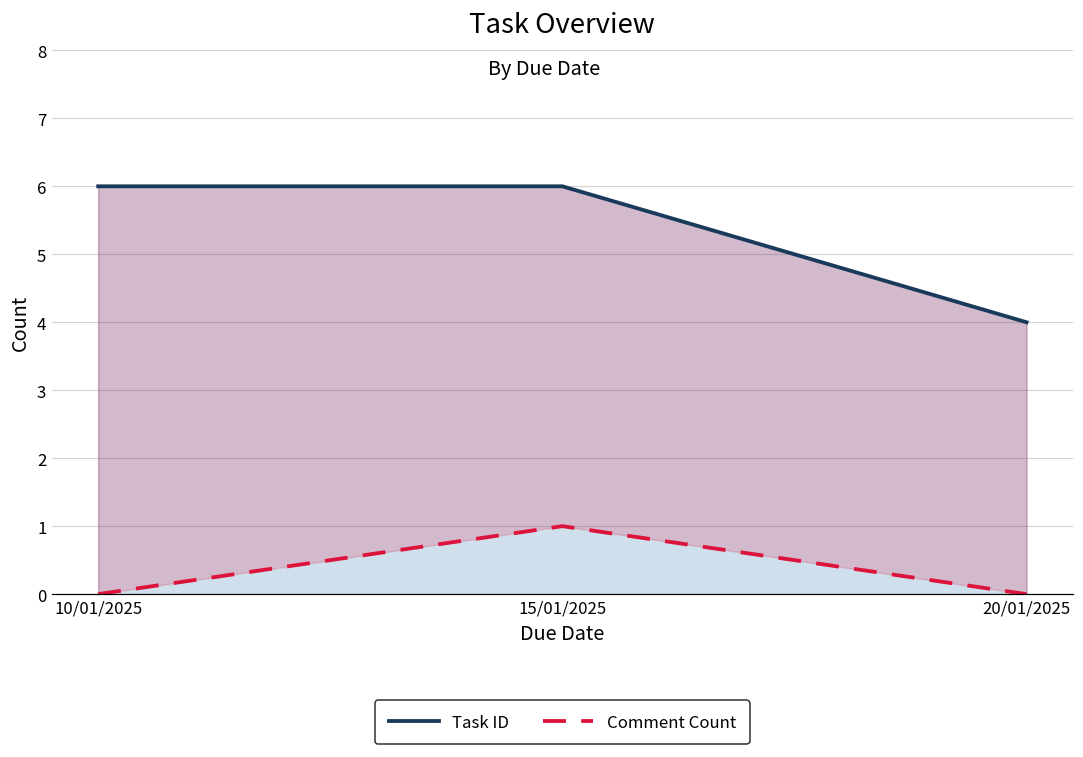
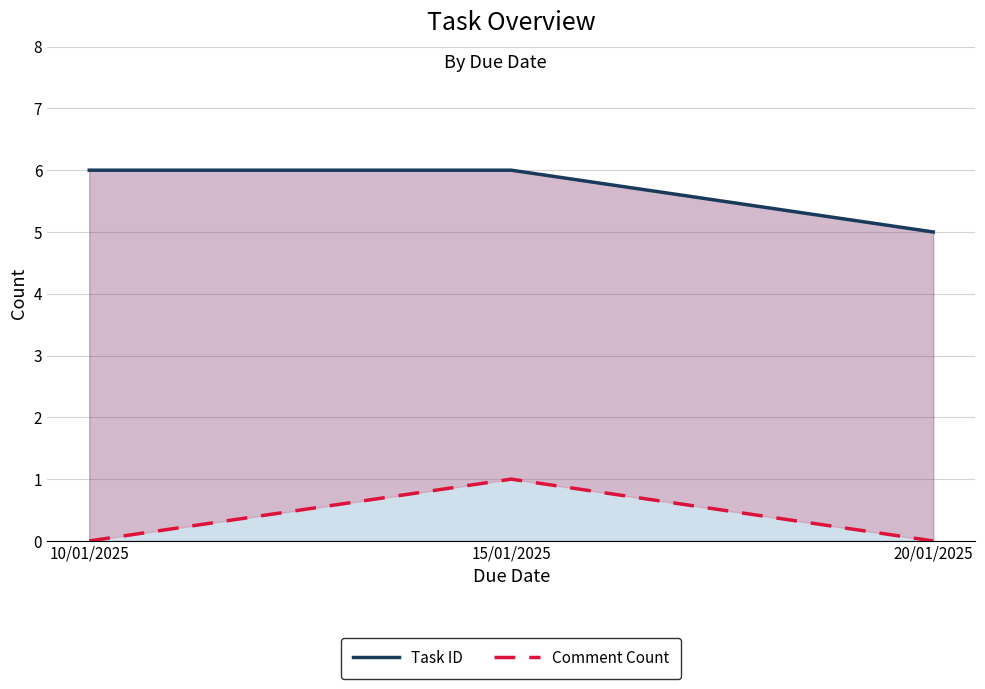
Task ID, 20/01/2025: 4 -> 5
